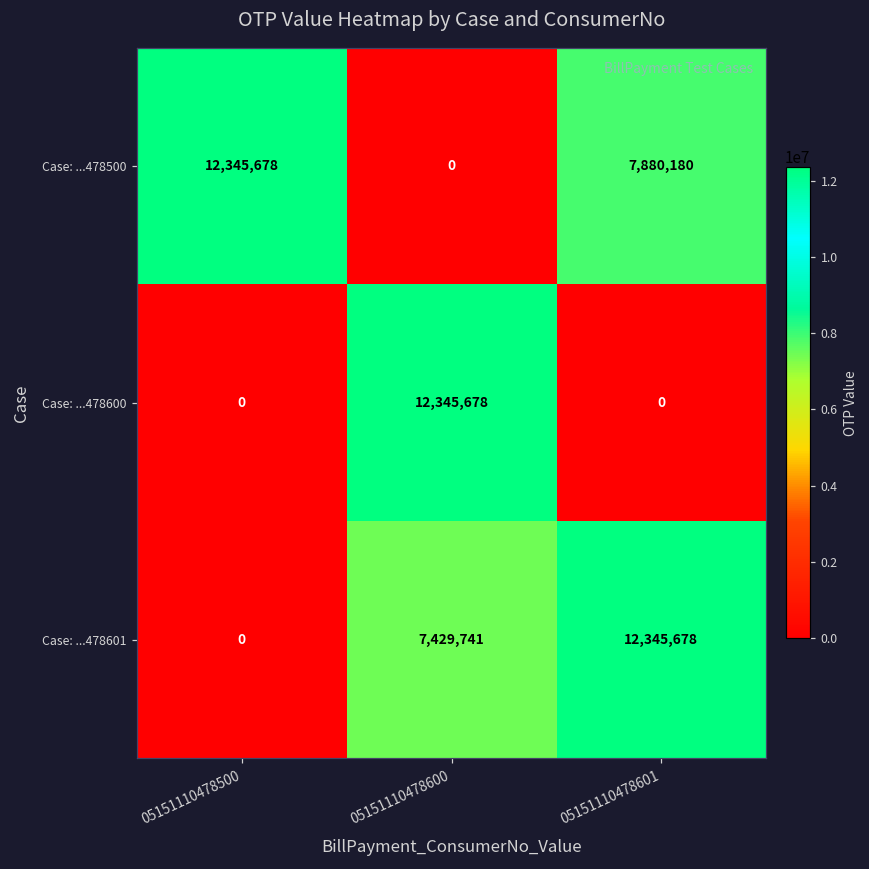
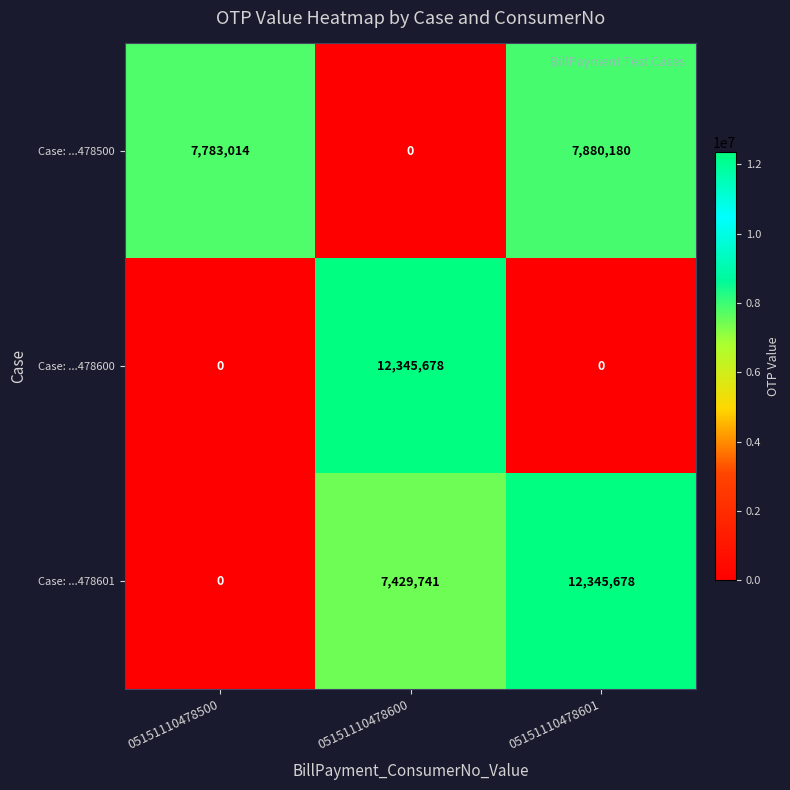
Case: ...478500, 05151110478500: 12,345,678 -> 7,783,014
